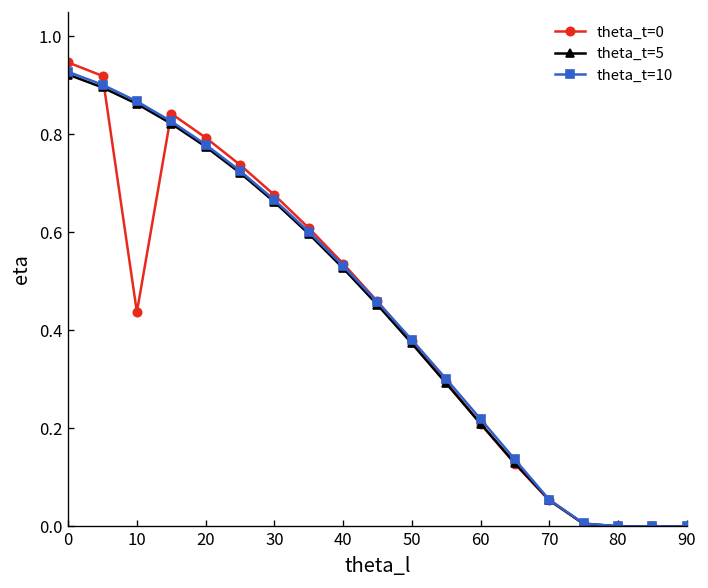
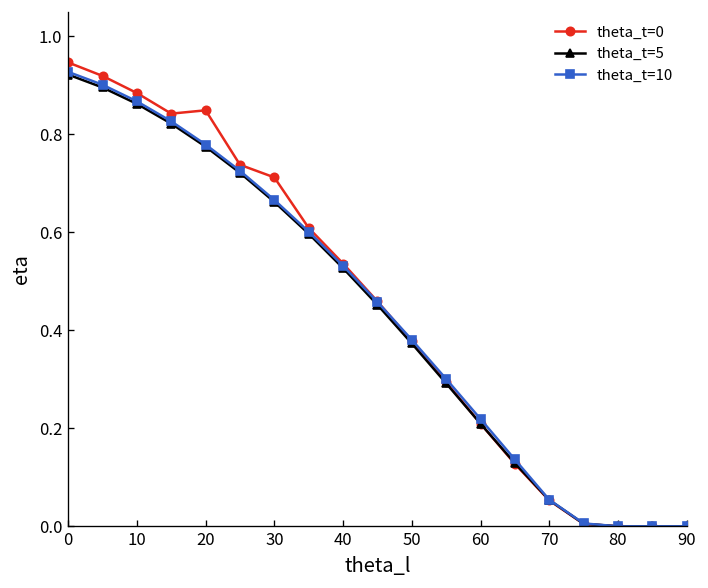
theta_t=0, 10: 0.44 -> 0.88
theta_t=0, 20: 0.79 -> 0.85
theta_t=0, 30: 0.68 -> 0.71
